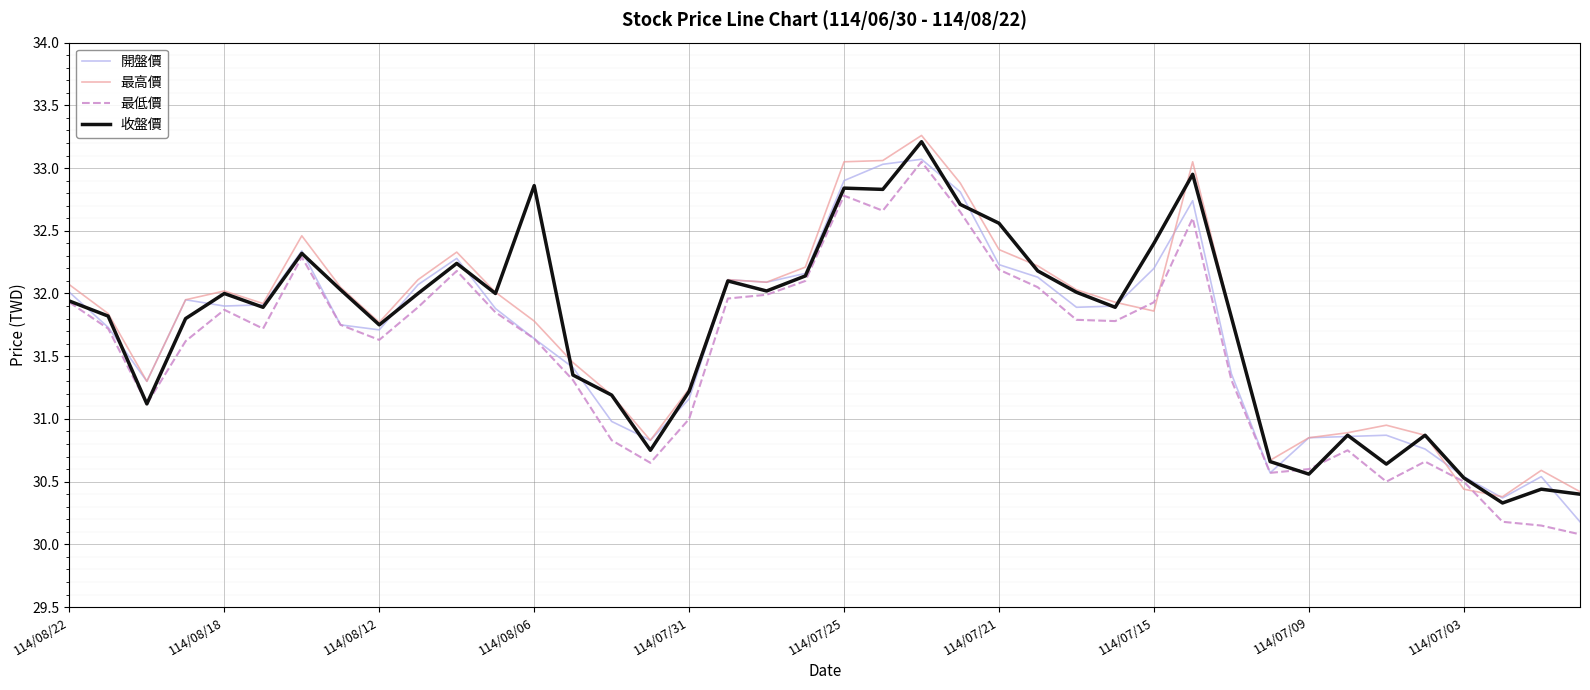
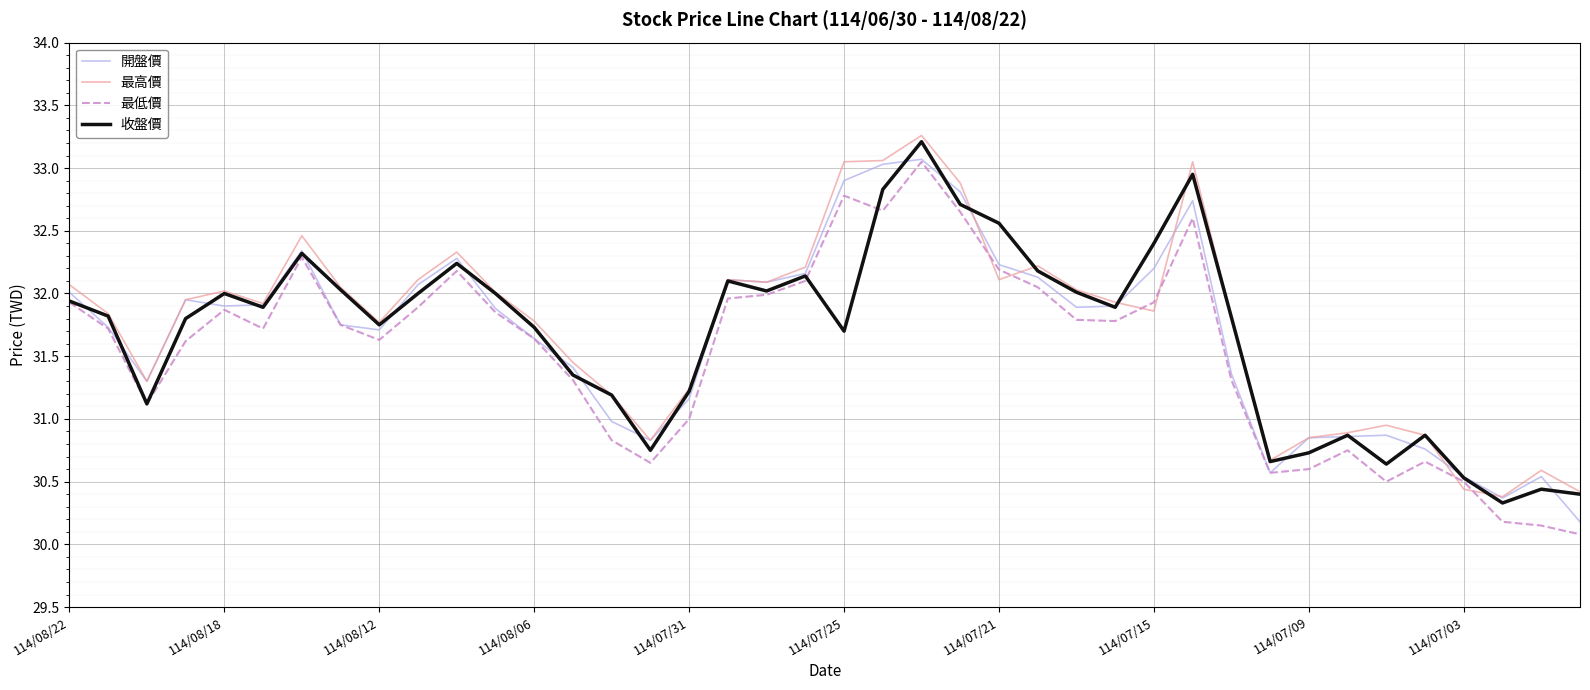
收盤價, 114/08/06: 32.86 -> 31.73
收盤價, 114/07/25: 32.84 -> 31.70
最高價, 114/07/21: 32.35 -> 32.11
收盤價, 114/07/09: 30.56 -> 30.73
